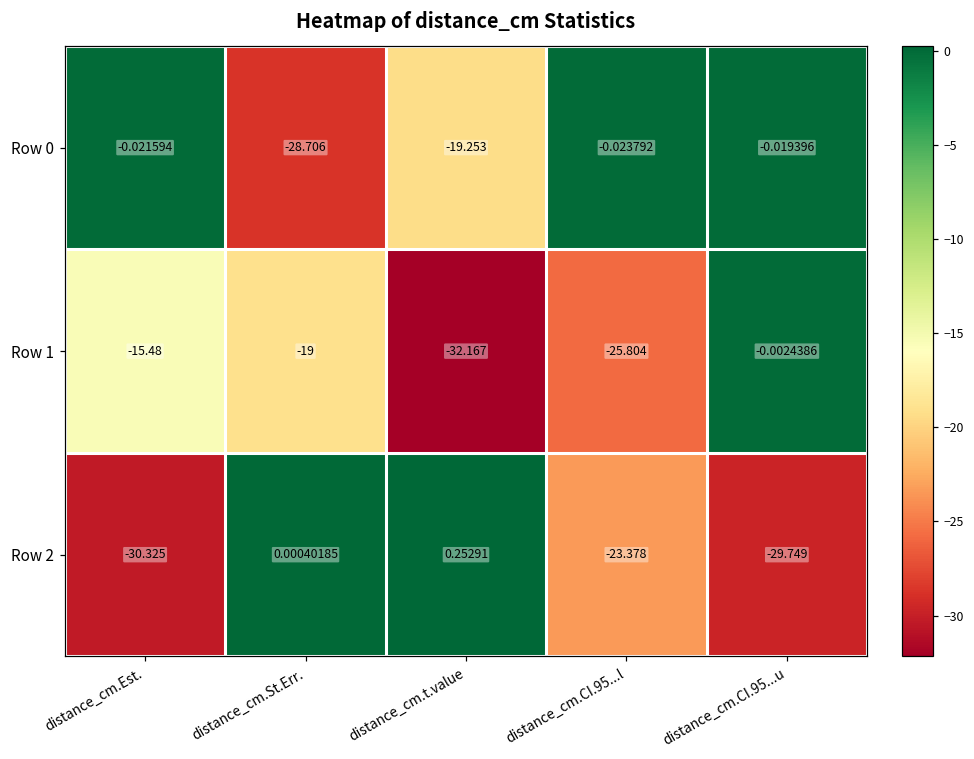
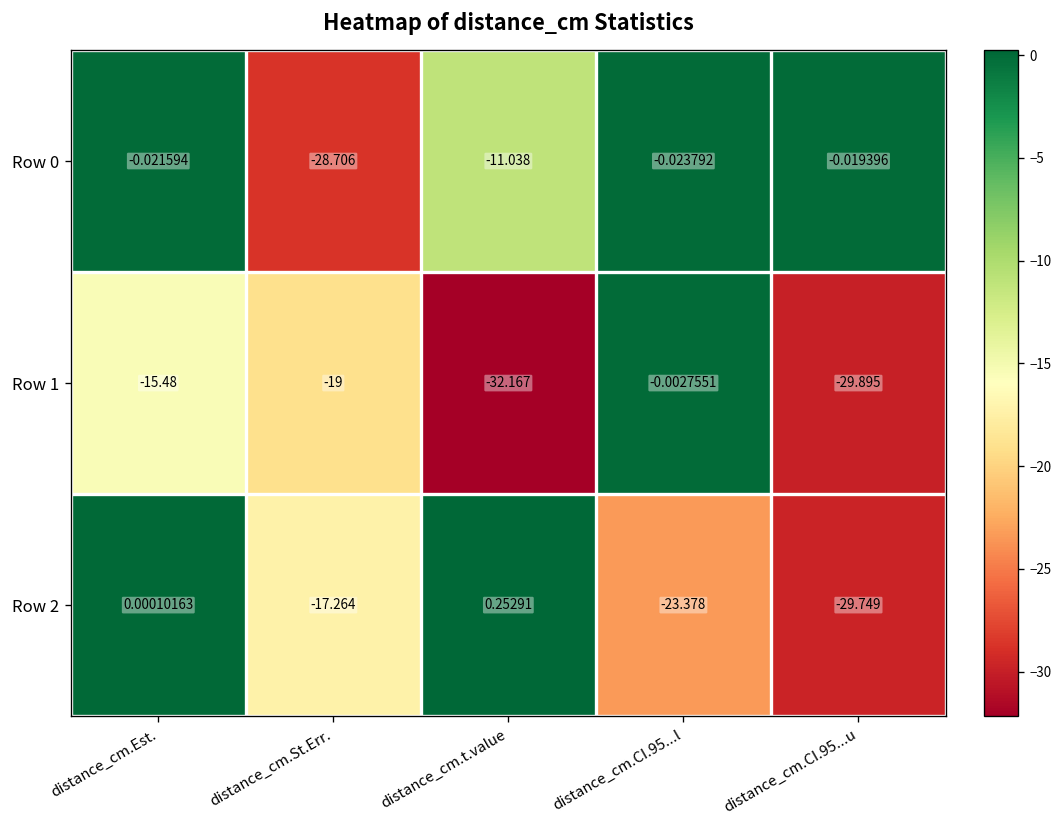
Row 0, distance_cm.t.value: -19.253 -> -11.038
Row 1, distance_cm.CI.95...l: -25.804 -> -0.0027551
Row 1, distance_cm.CI.95...u: -0.0024386 -> -29.895
Row 2, distance_cm.Est.: -30.325 -> 0.00010163
Row 2, distance_cm.St.Err.: 0.00040185 -> -17.264
